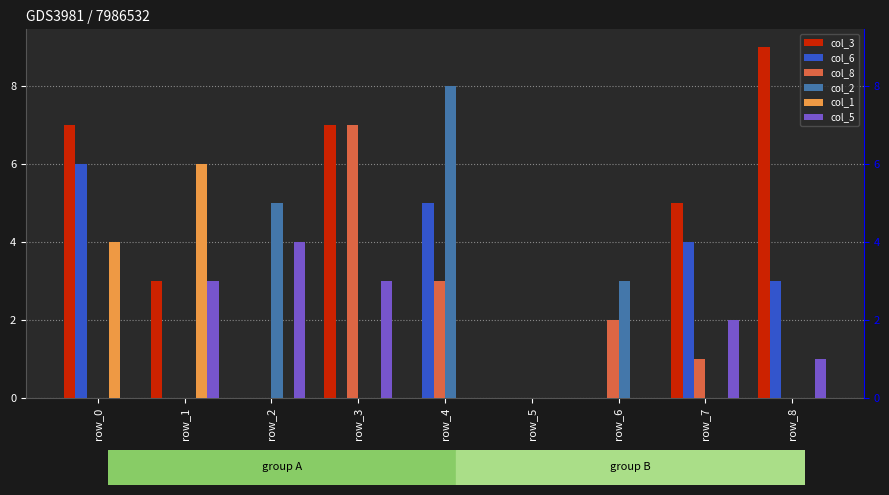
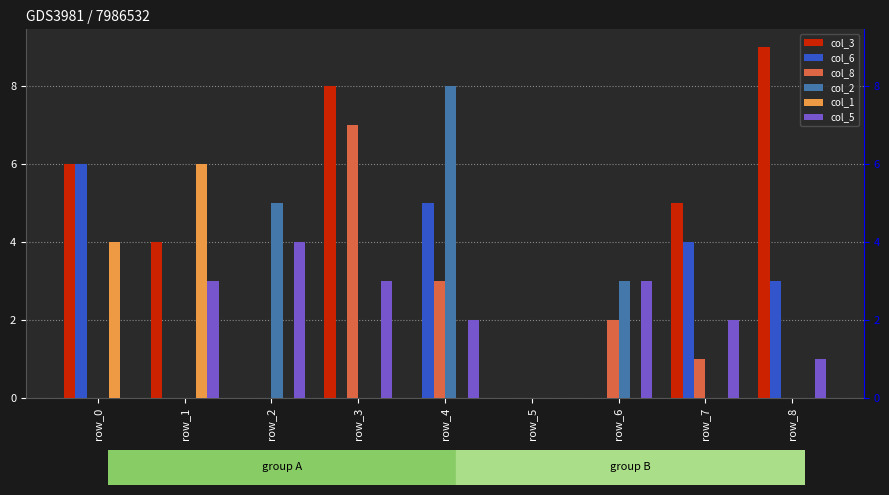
col_3, row_0: 7 -> 6
col_3, row_1: 3 -> 4
col_3, row_3: 7 -> 8
col_5, row_4: 0 -> 2
col_5, row_6: 0 -> 3
